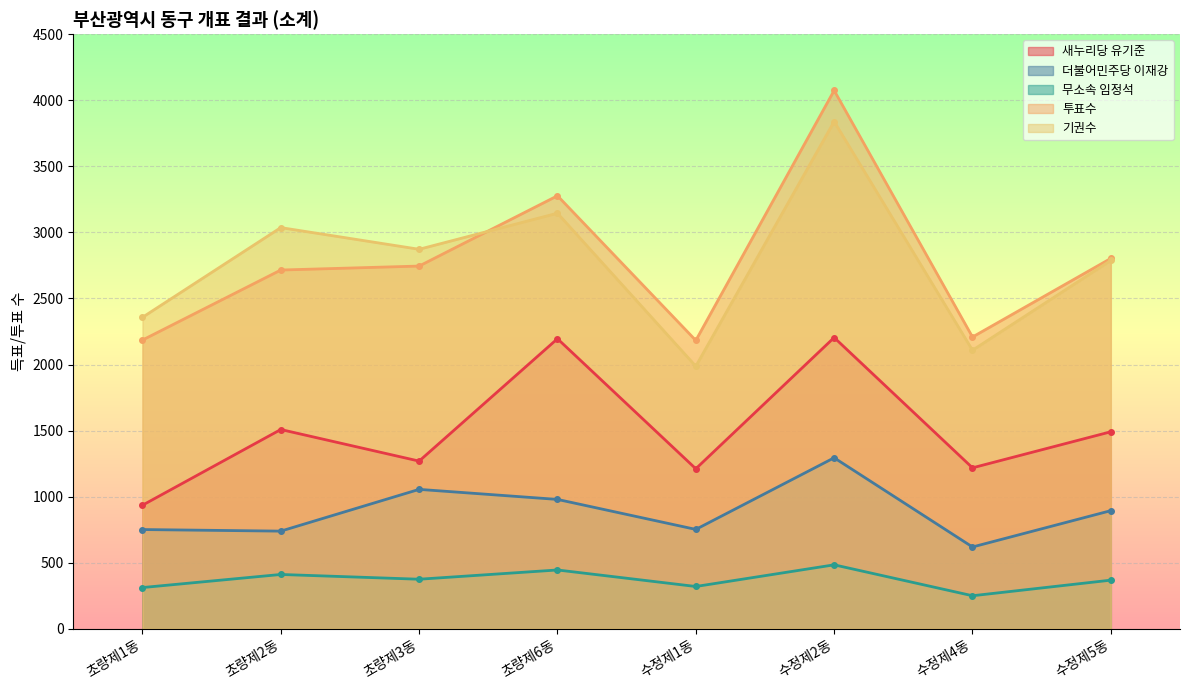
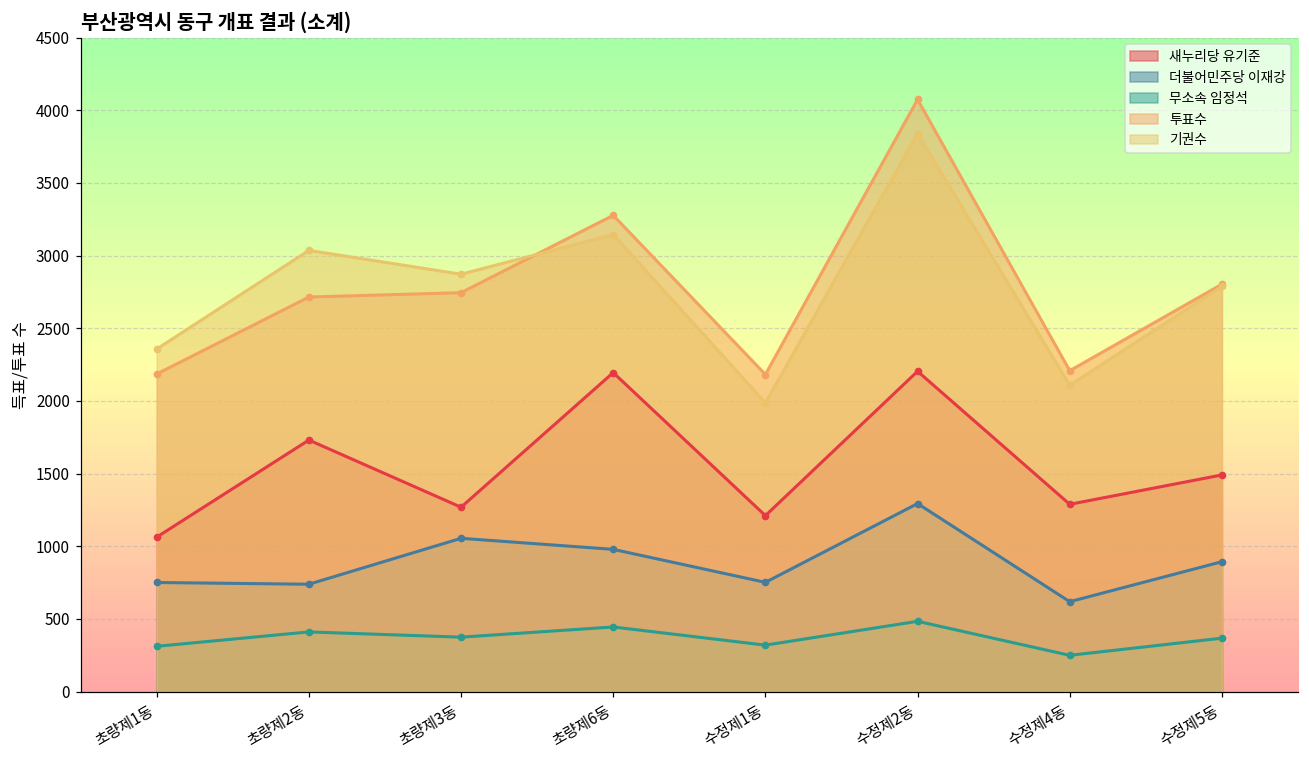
새누리당 유기준, 초량제1동: 940 -> 1060
새누리당 유기준, 초량제2동: 1510 -> 1730
새누리당 유기준, 수정제4동: 1220 -> 1290
